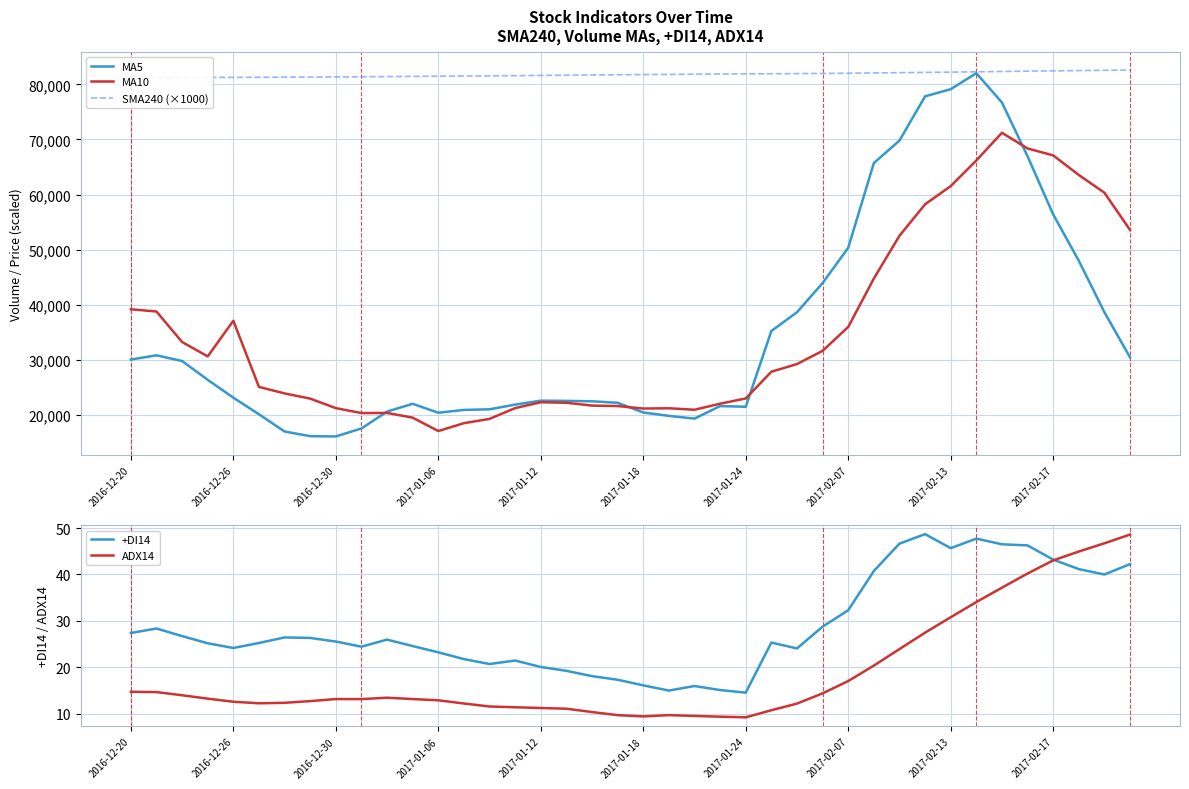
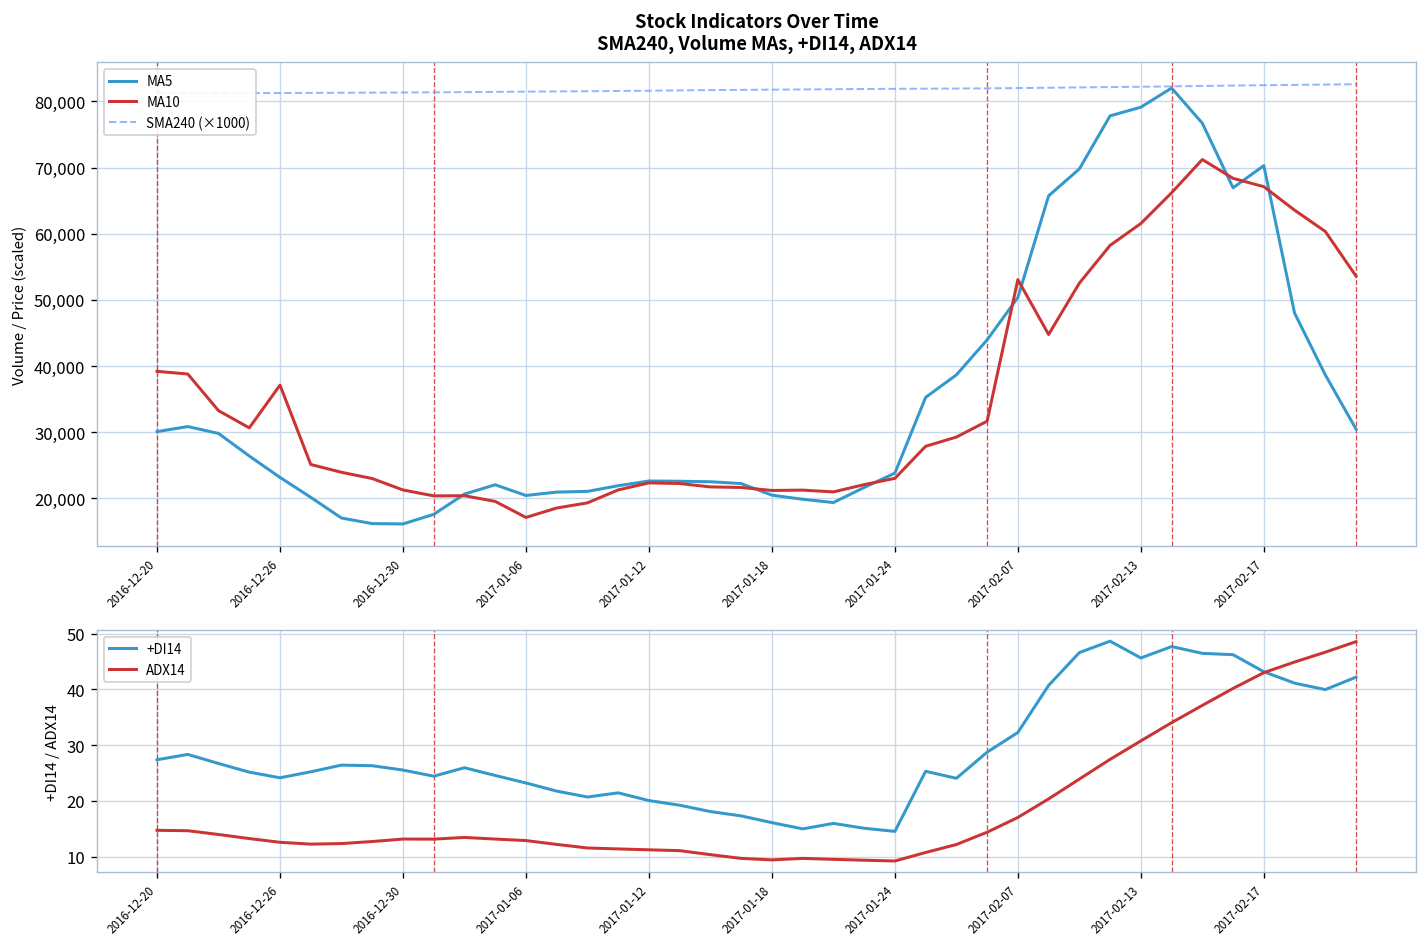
Stock Indicators Over Time SMA240, Volume MAs, +DI14, ADX14, MA5, 2017-01-24: 21,000 -> 24,000
Stock Indicators Over Time SMA240, Volume MAs, +DI14, ADX14, MA10, 2017-02-07: 36,000 -> 53,000
Stock Indicators Over Time SMA240, Volume MAs, +DI14, ADX14, MA5, 2017-02-17: 56,000 -> 70,000
